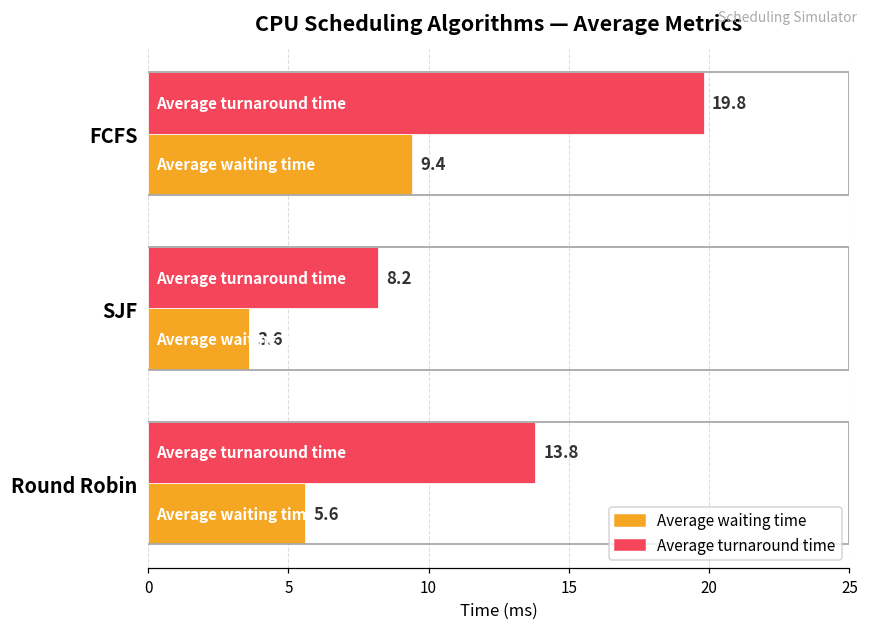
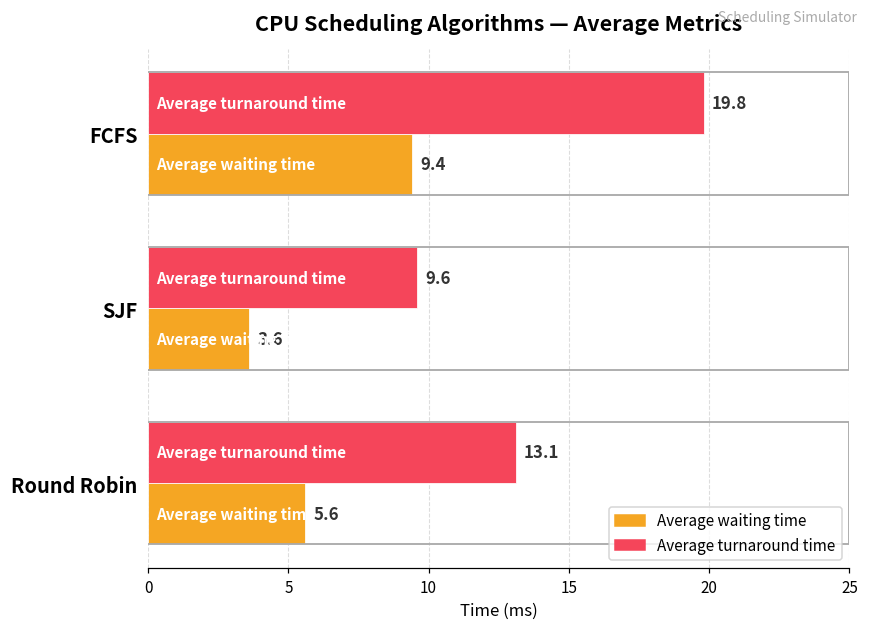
Average turnaround time, SJF: 8.2 -> 9.6
Average turnaround time, Round Robin: 13.8 -> 13.1
